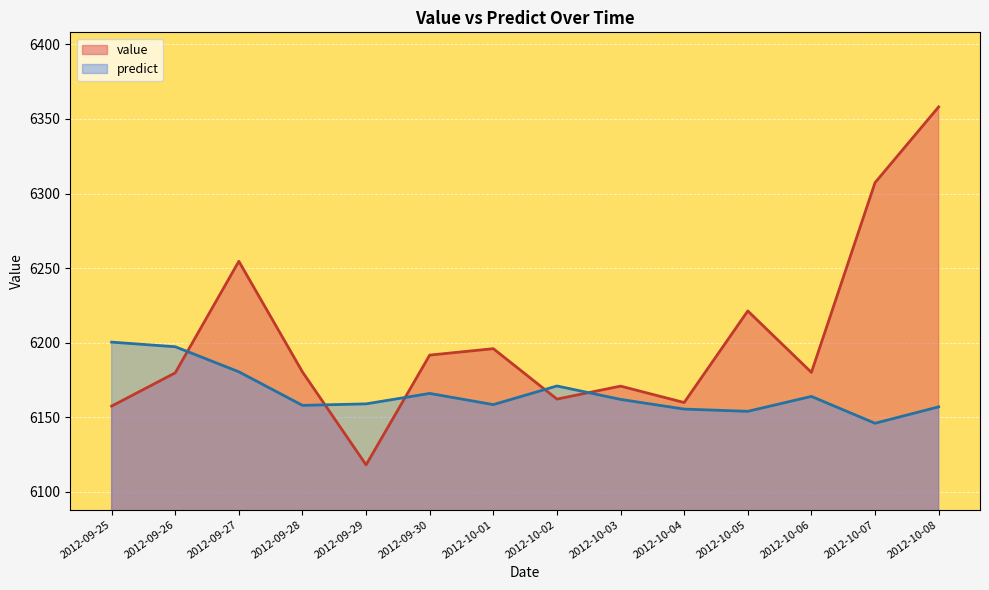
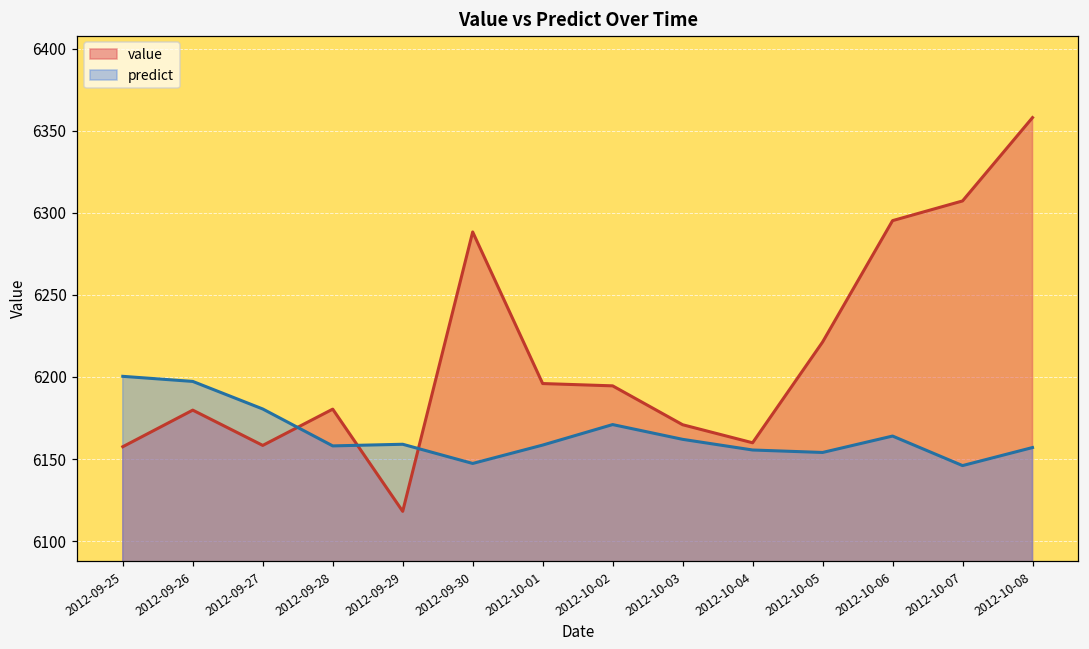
value, 2012-09-27: 6255 -> 6158
value, 2012-09-30: 6192 -> 6288
predict, 2012-09-30: 6166 -> 6147
value, 2012-10-02: 6162 -> 6195
value, 2012-10-06: 6180 -> 6295
